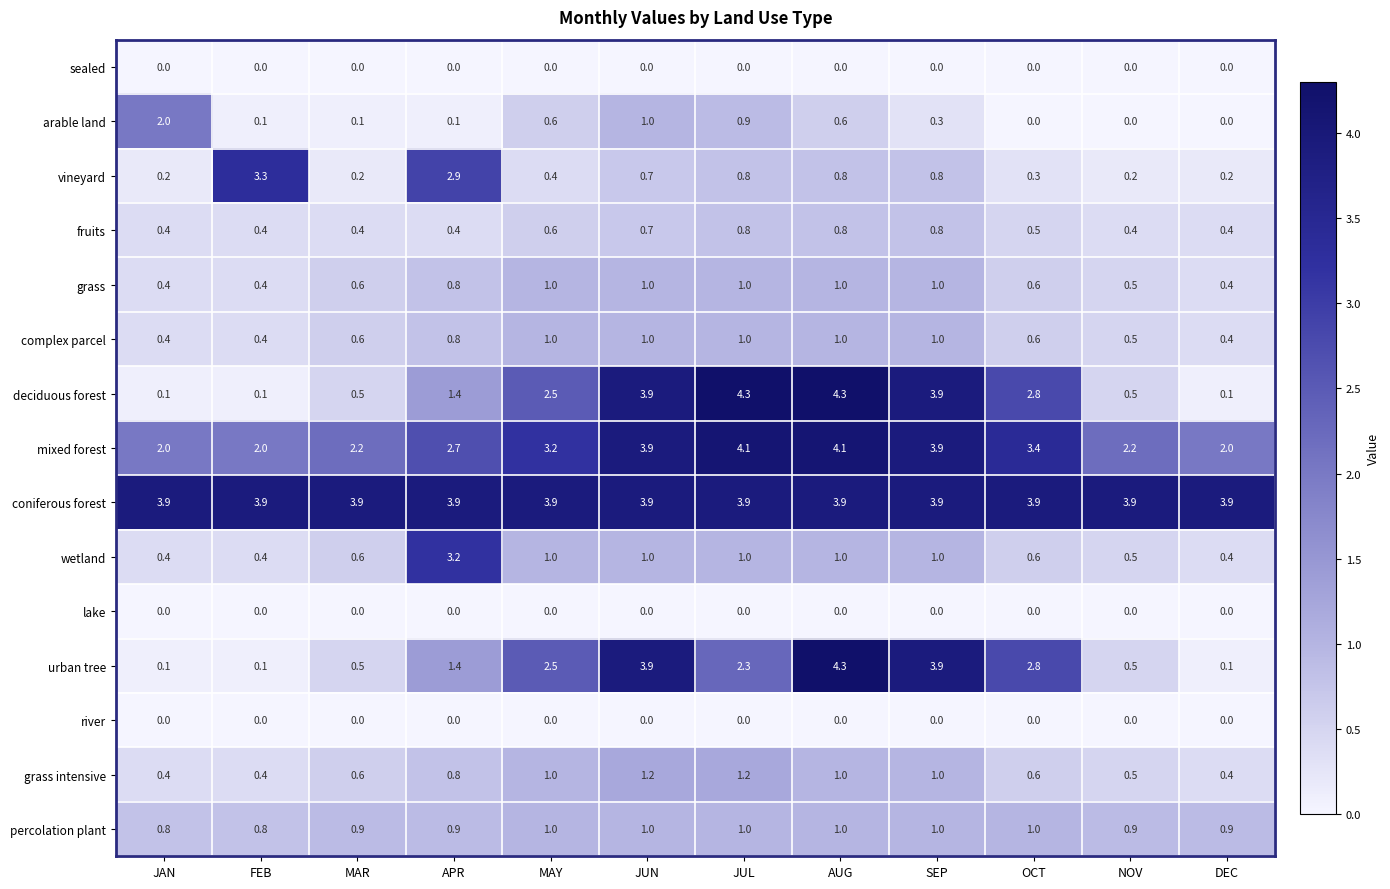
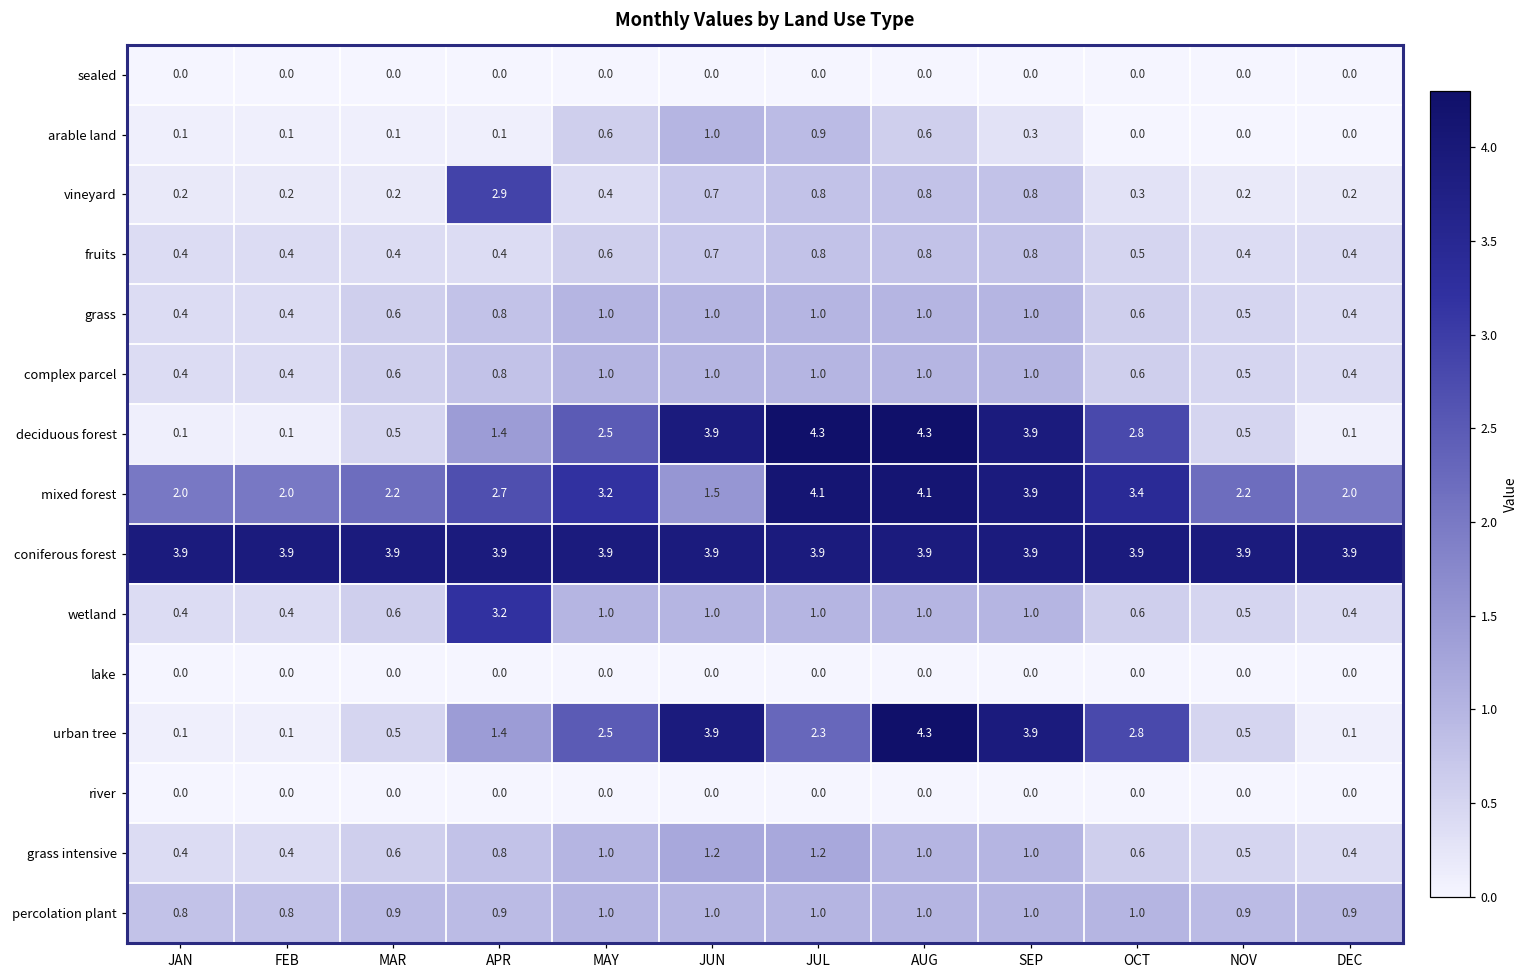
arable land, JAN: 2.0 -> 0.1
vineyard, FEB: 3.3 -> 0.2
mixed forest, JUN: 3.9 -> 1.5
